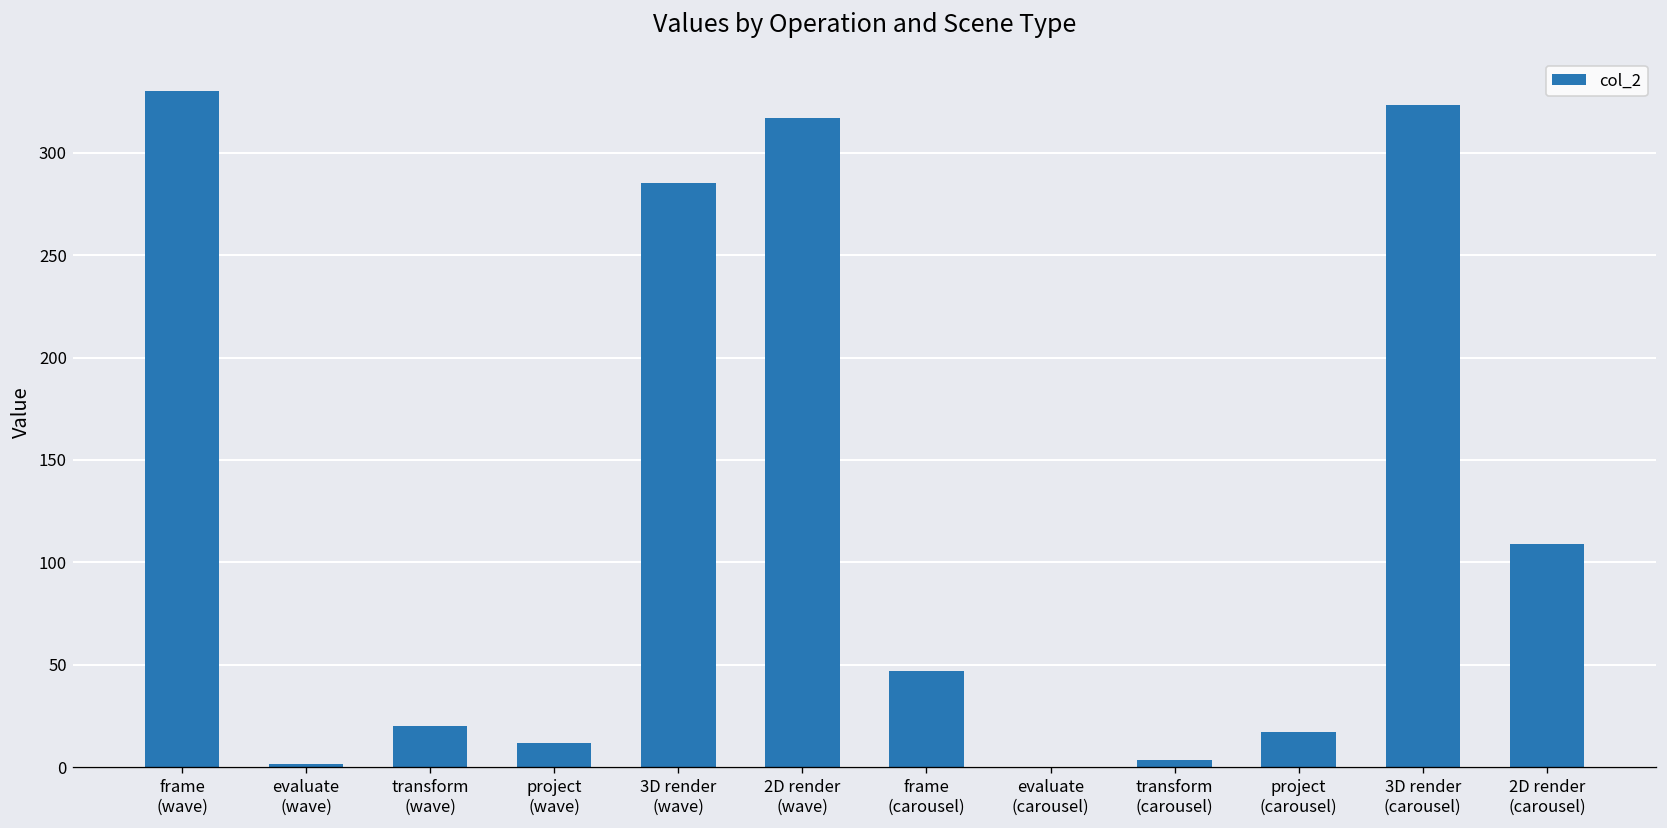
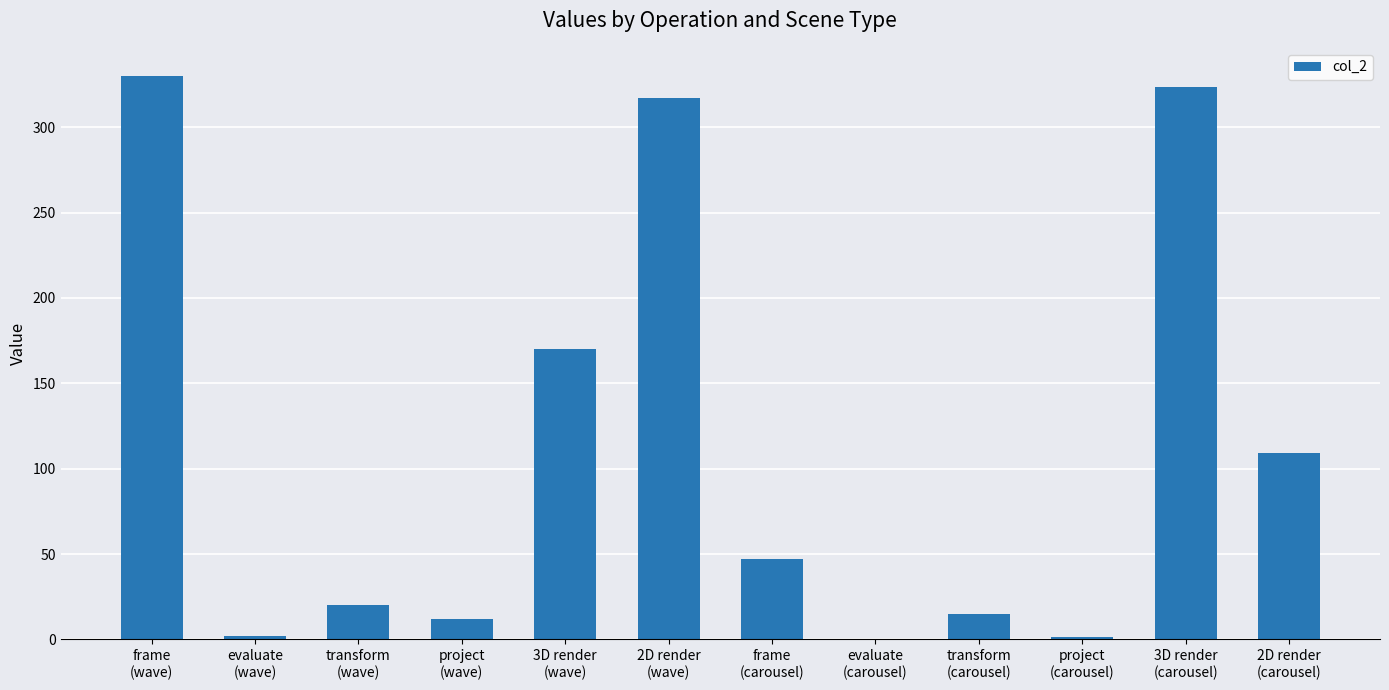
3D render (wave): 285 -> 170
transform (carousel): 4 -> 15
project (carousel): 17 -> 2
